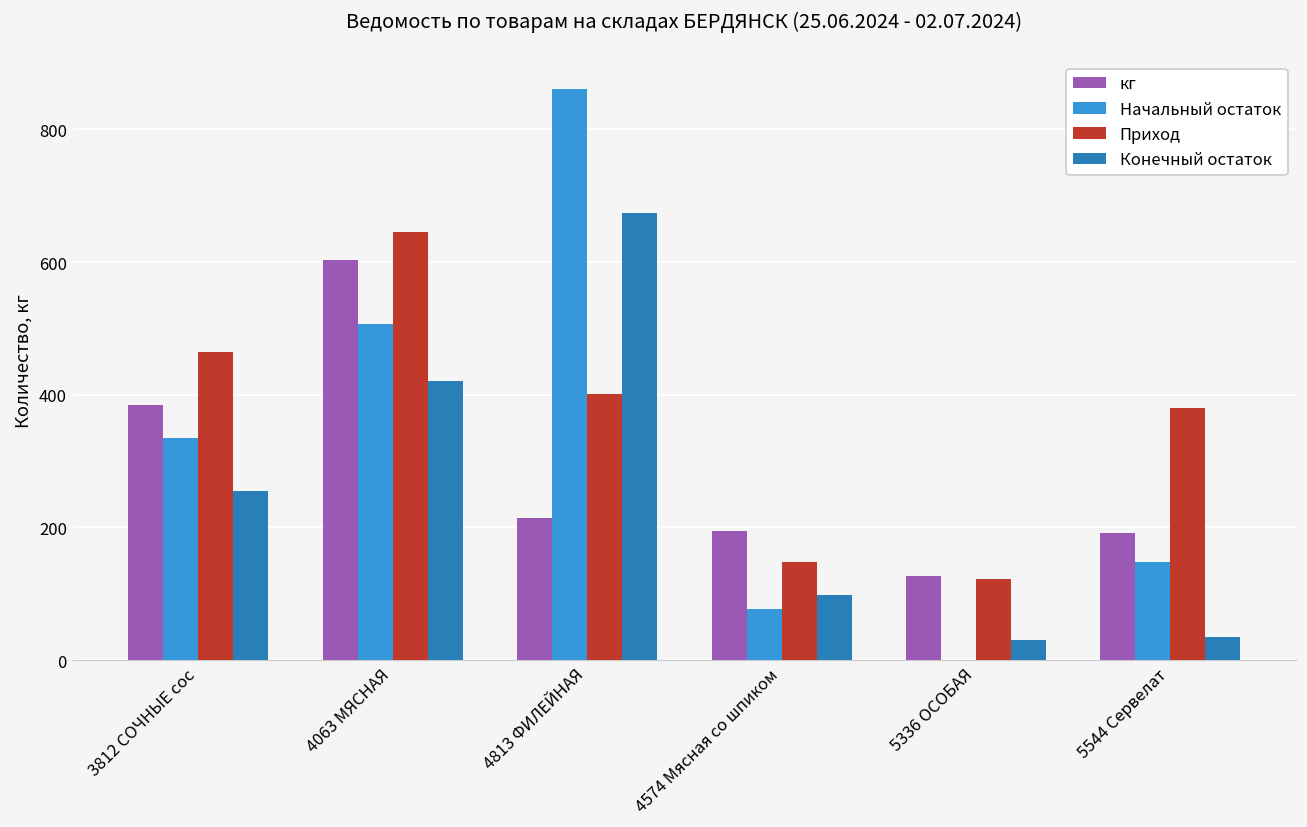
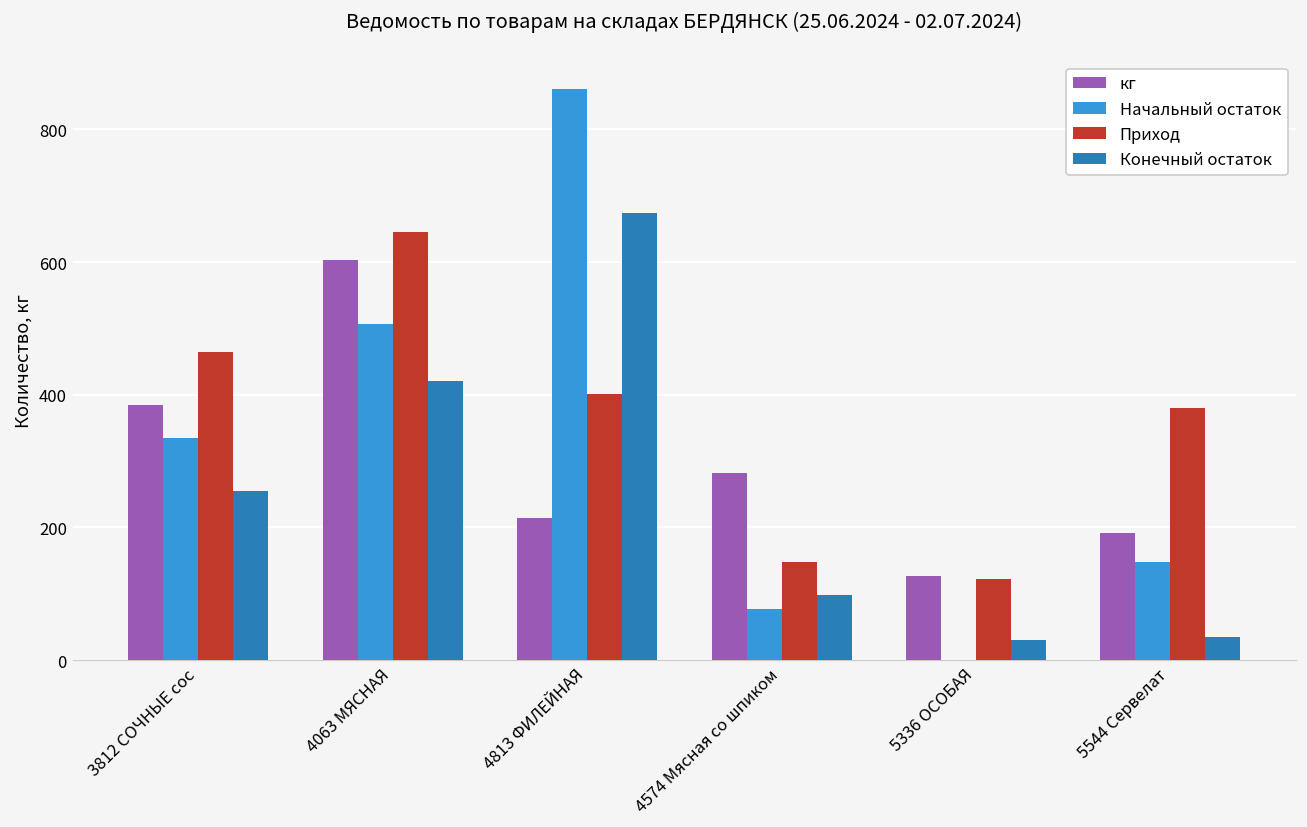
кг, 4574 Мясная со шпиком: 190 -> 280
